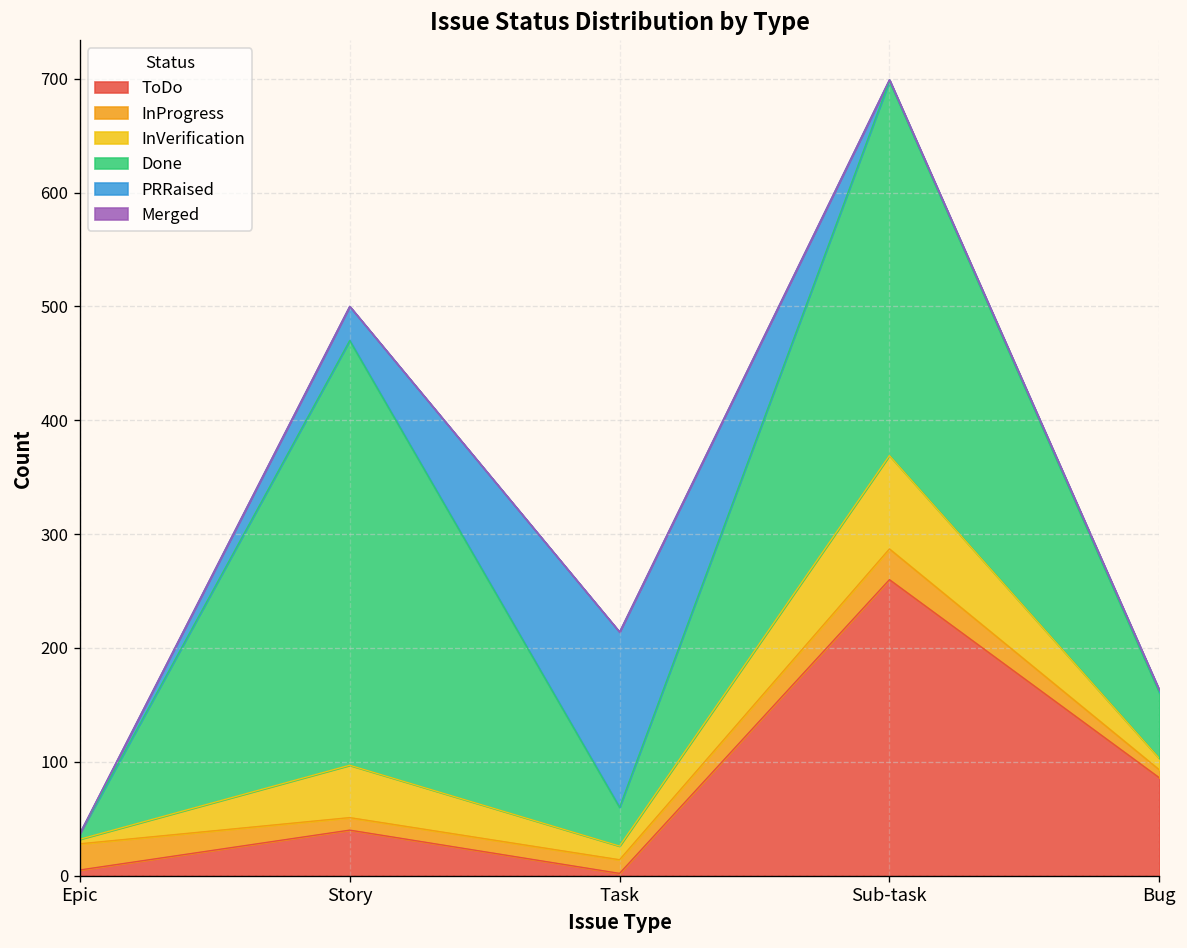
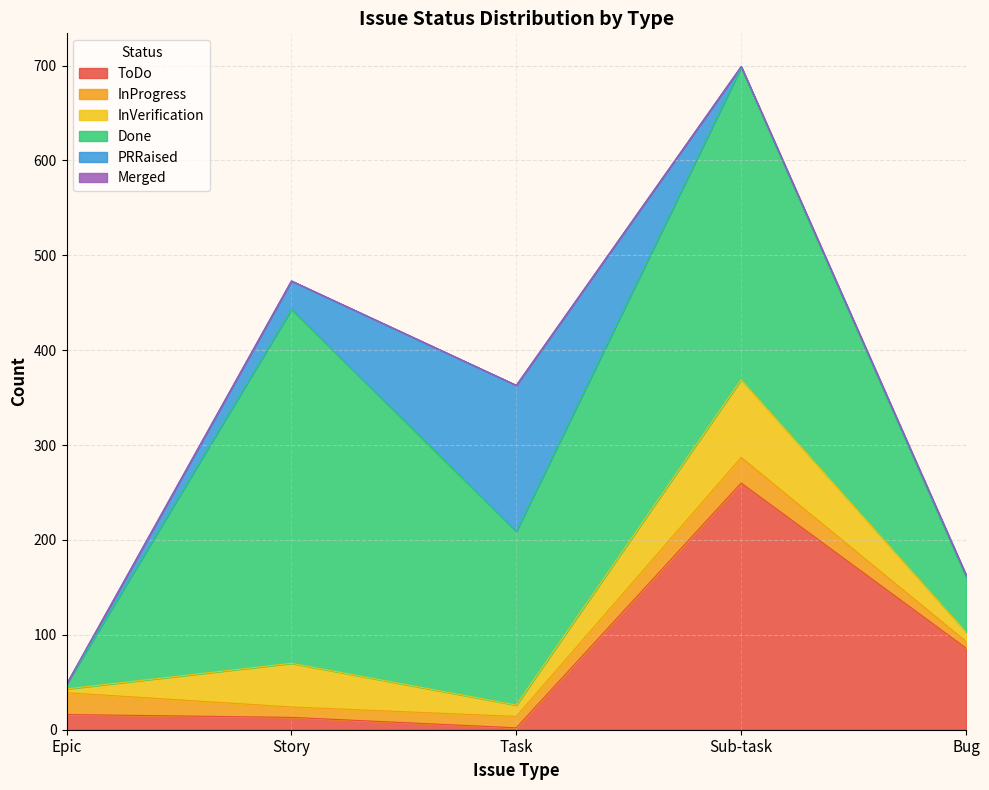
ToDo, Epic: 10 -> 20
ToDo, Story: 40 -> 10
Done, Task: 30 -> 180
